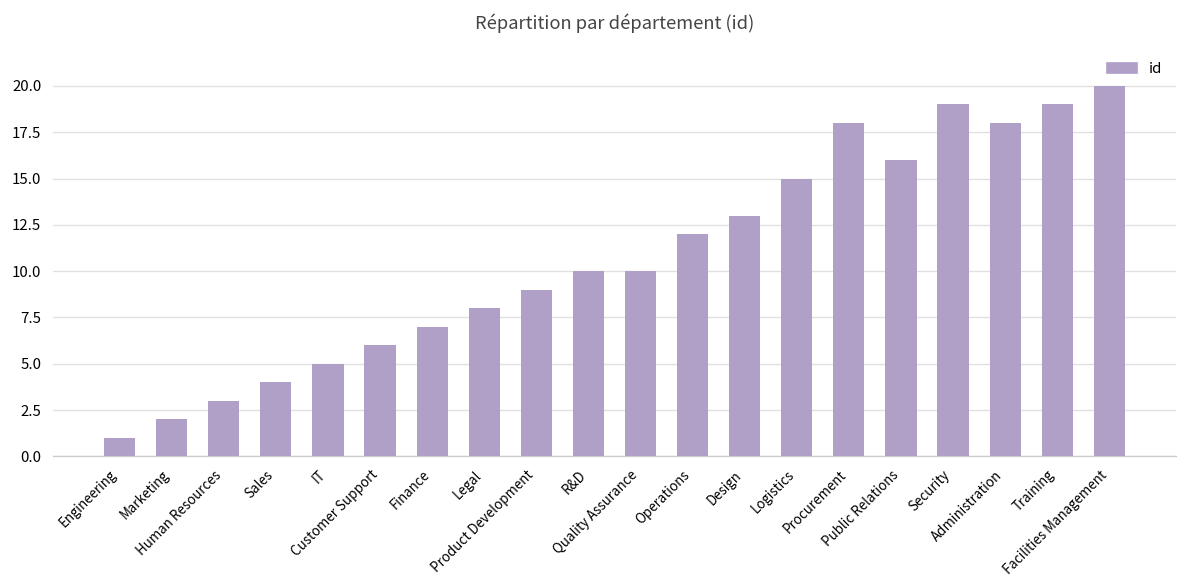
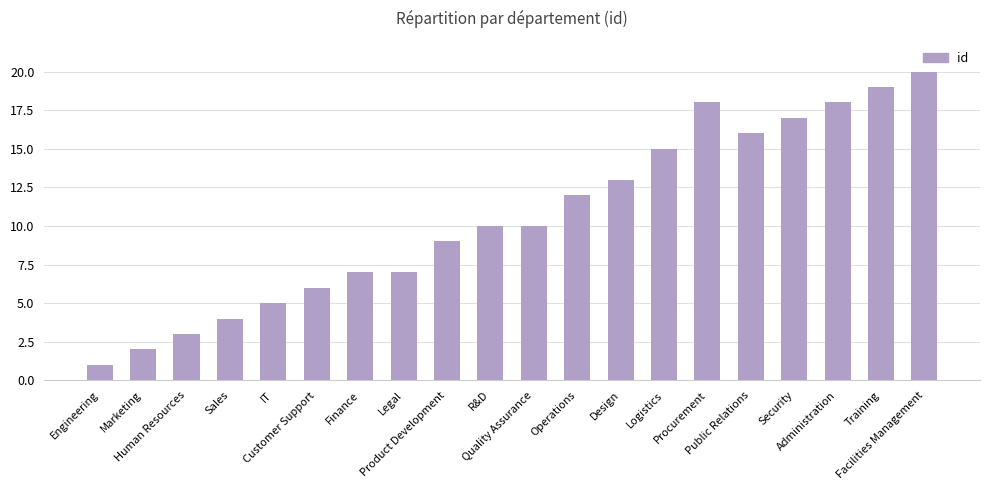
Legal: 8 -> 7
Security: 19 -> 17
